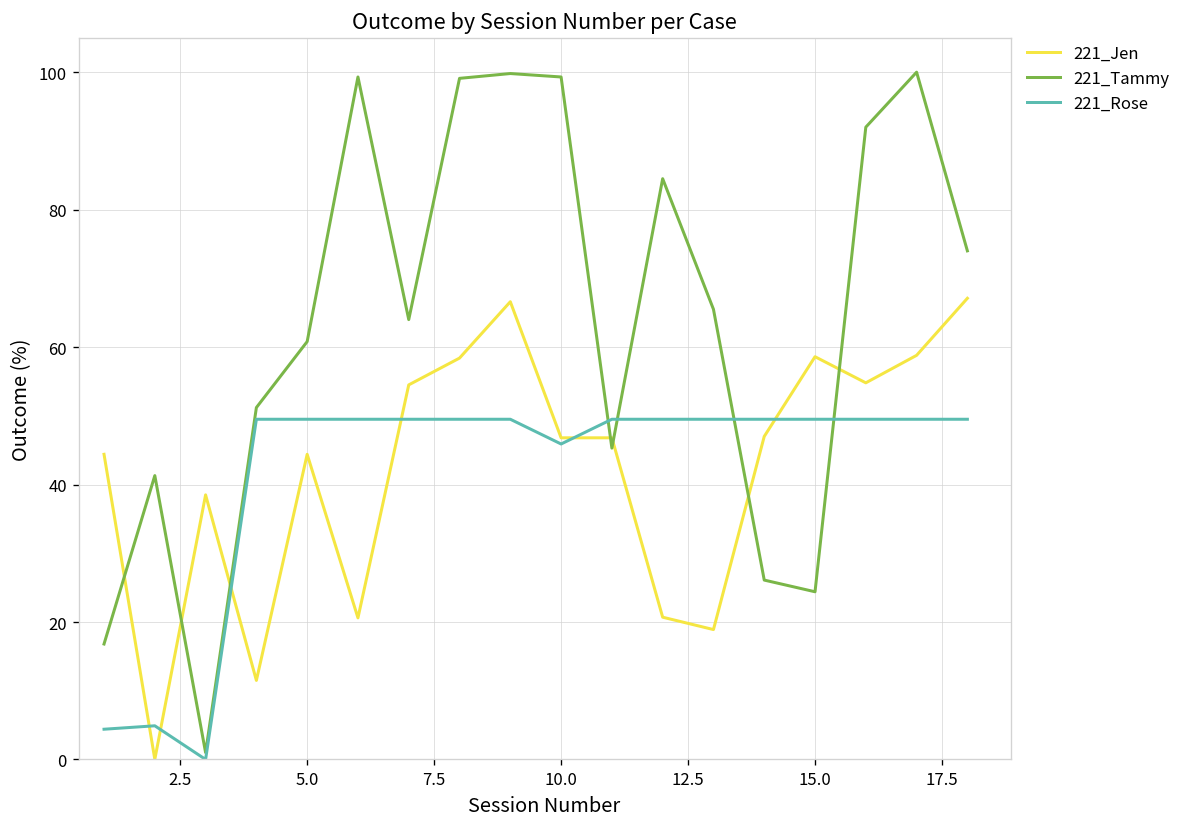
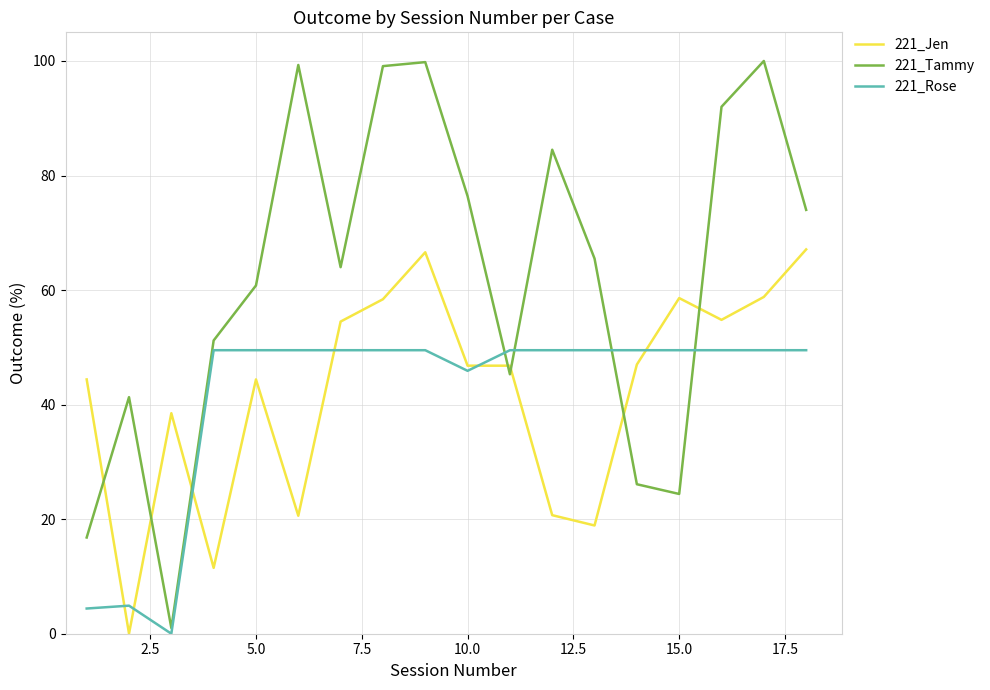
221_Tammy, 10.0: 99 -> 76
